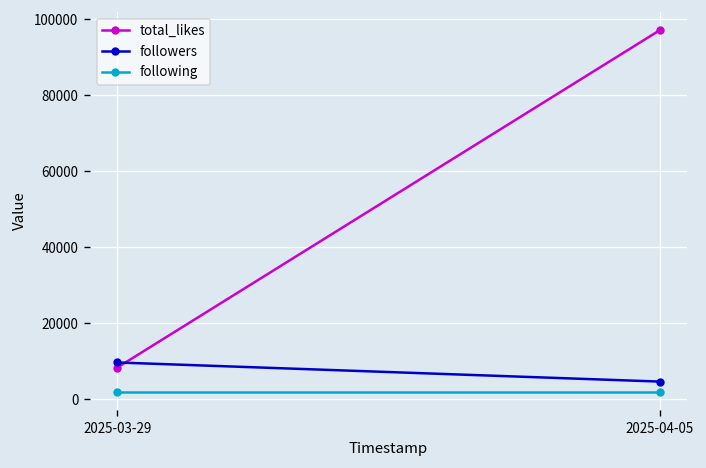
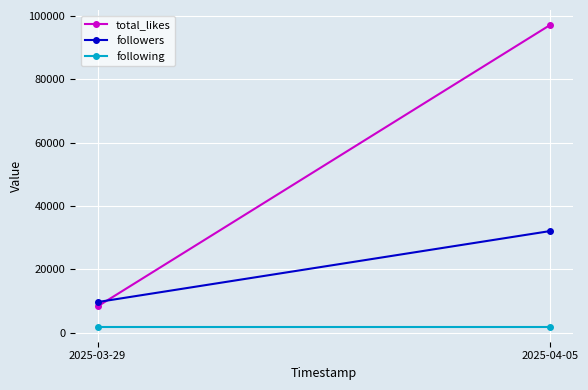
followers, 2025-04-05: 5000 -> 32000
